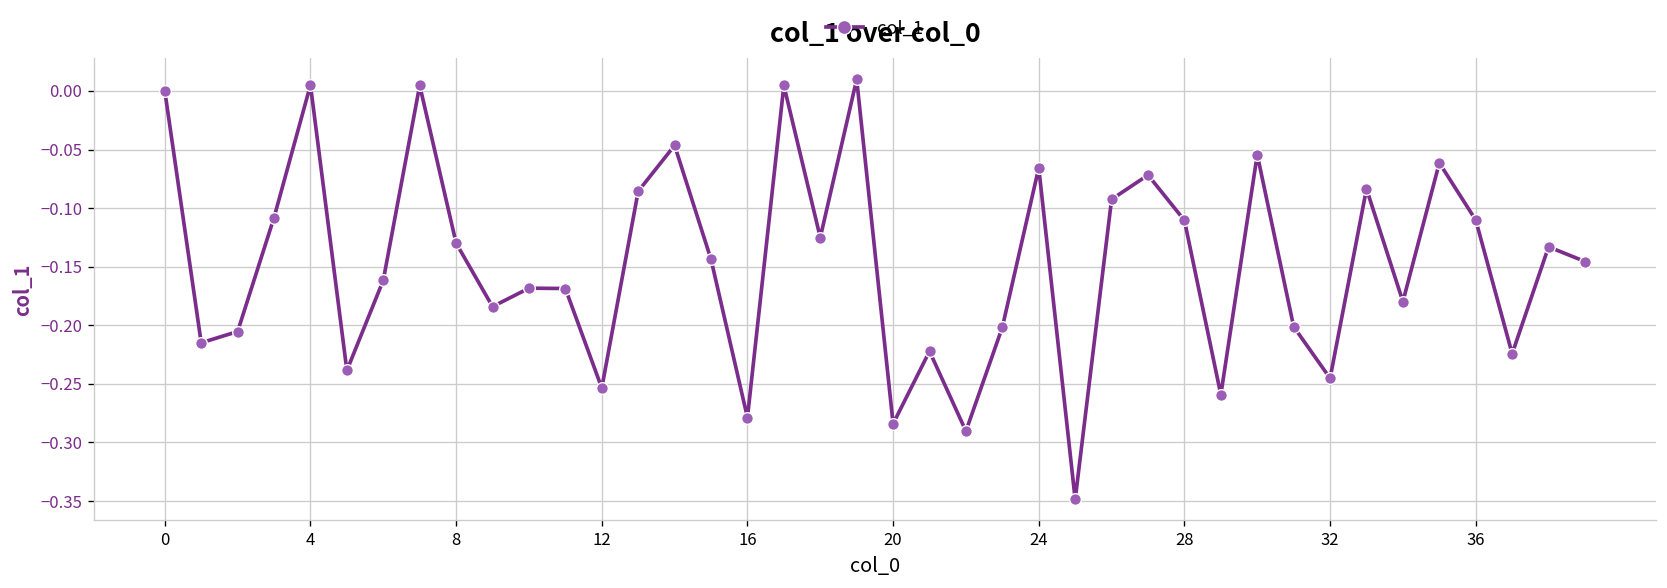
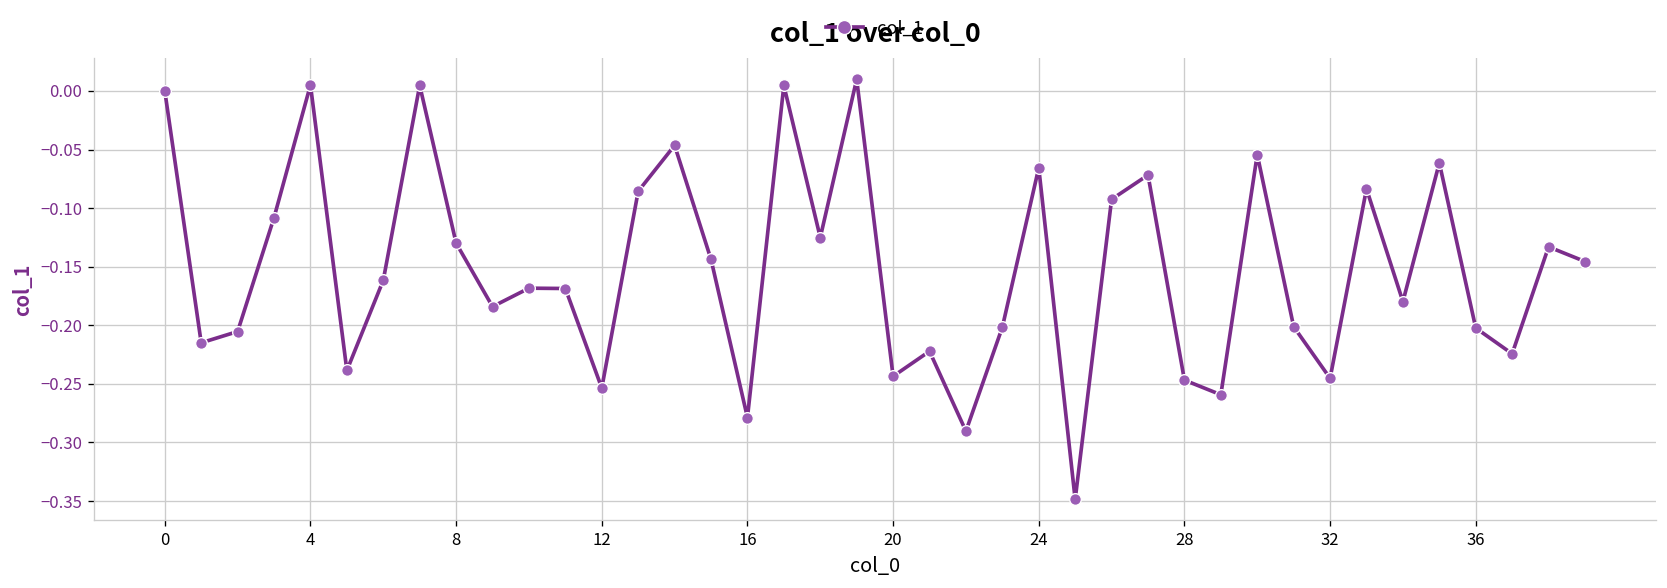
20: -0.28 -> -0.24
28: -0.11 -> -0.25
36: -0.11 -> -0.20
